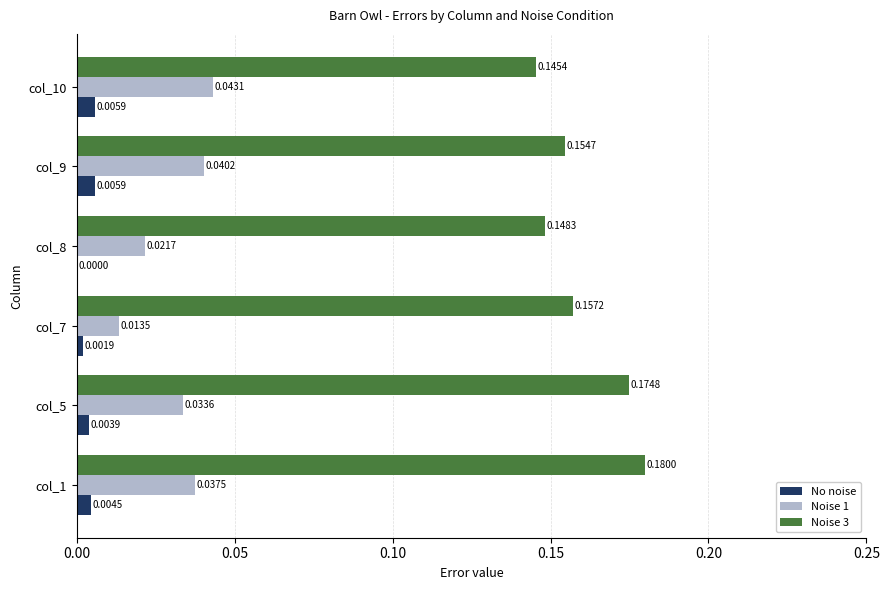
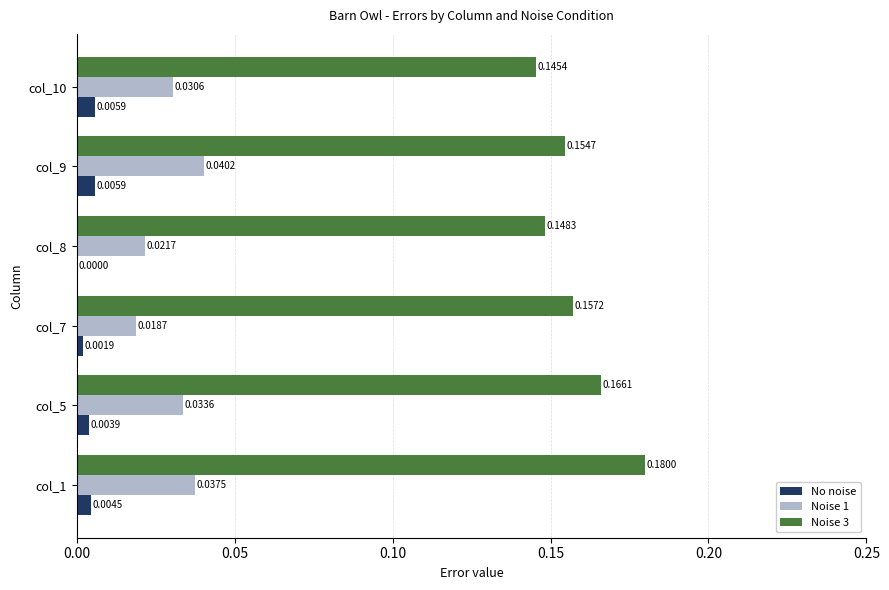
Noise 1, col_10: 0.0431 -> 0.0306
Noise 1, col_7: 0.0135 -> 0.0187
Noise 3, col_5: 0.1748 -> 0.1661
